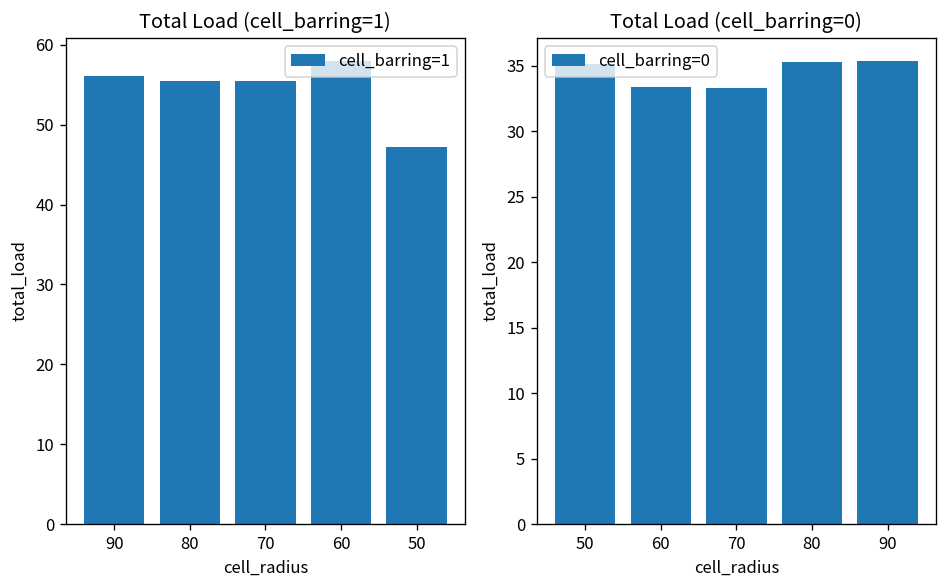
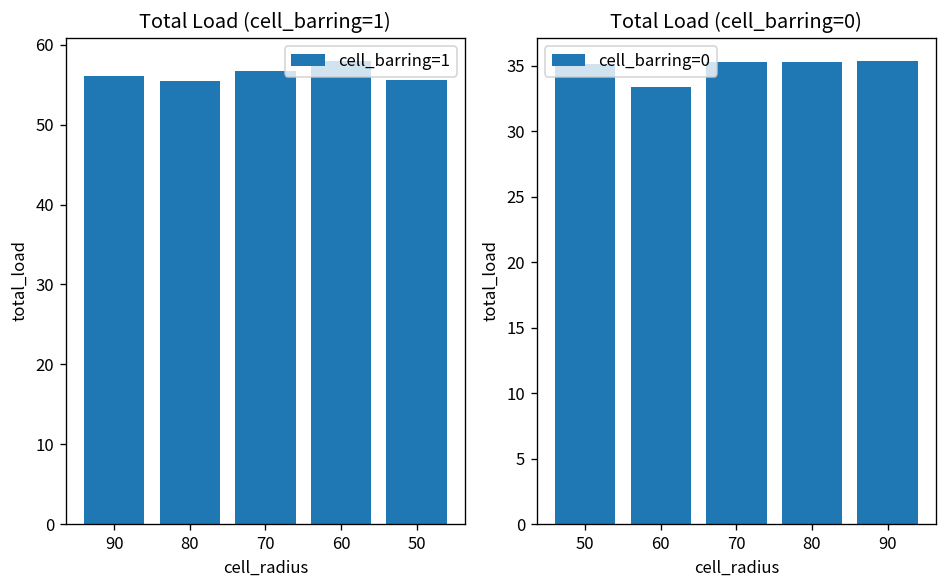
Total Load (cell_barring=1), 70: 55 -> 57
Total Load (cell_barring=1), 50: 47 -> 56
Total Load (cell_barring=0), 70: 33.3 -> 35.3
